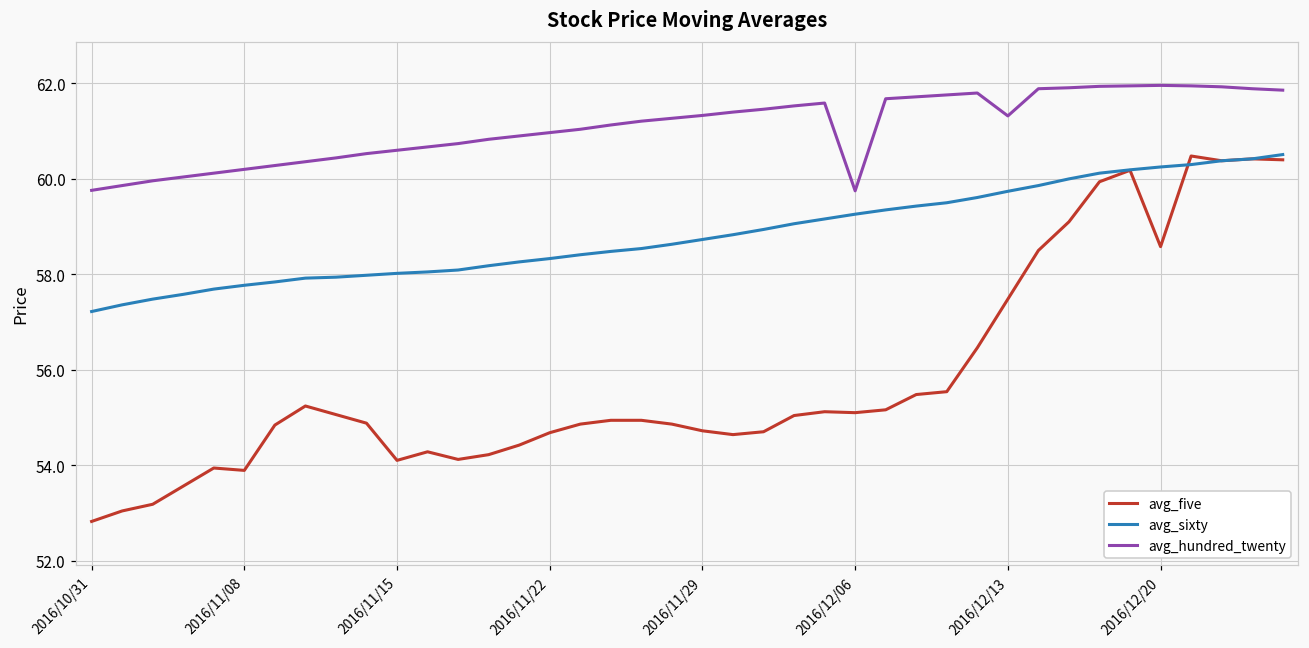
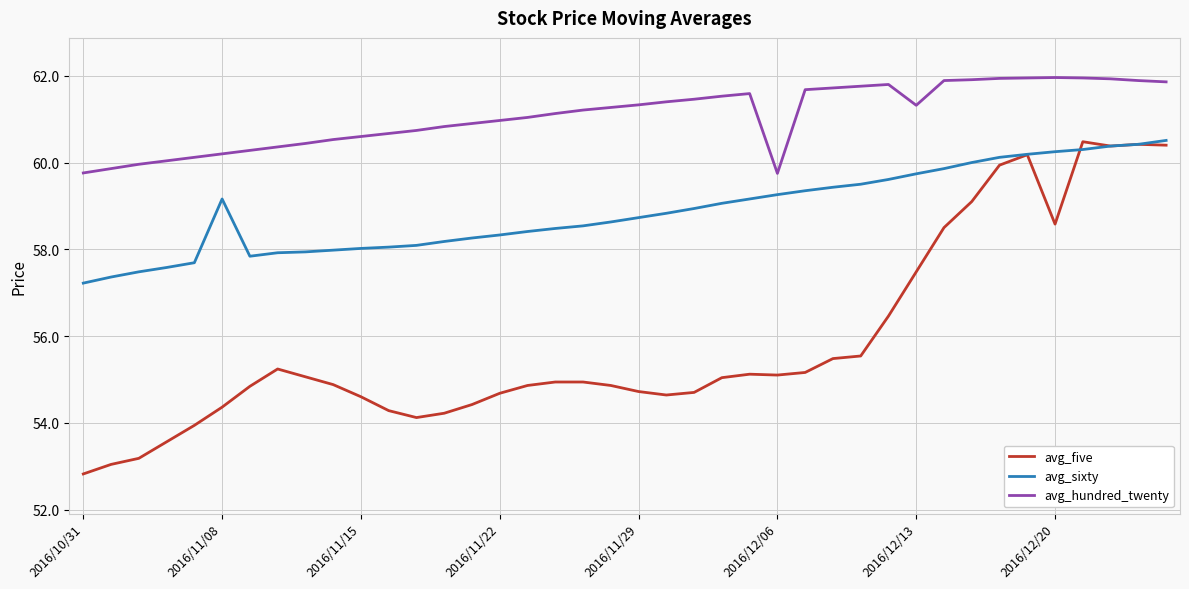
avg_five, 2016/11/08: 53.9 -> 54.4
avg_sixty, 2016/11/08: 57.8 -> 59.2
avg_five, 2016/11/15: 54.1 -> 54.6
